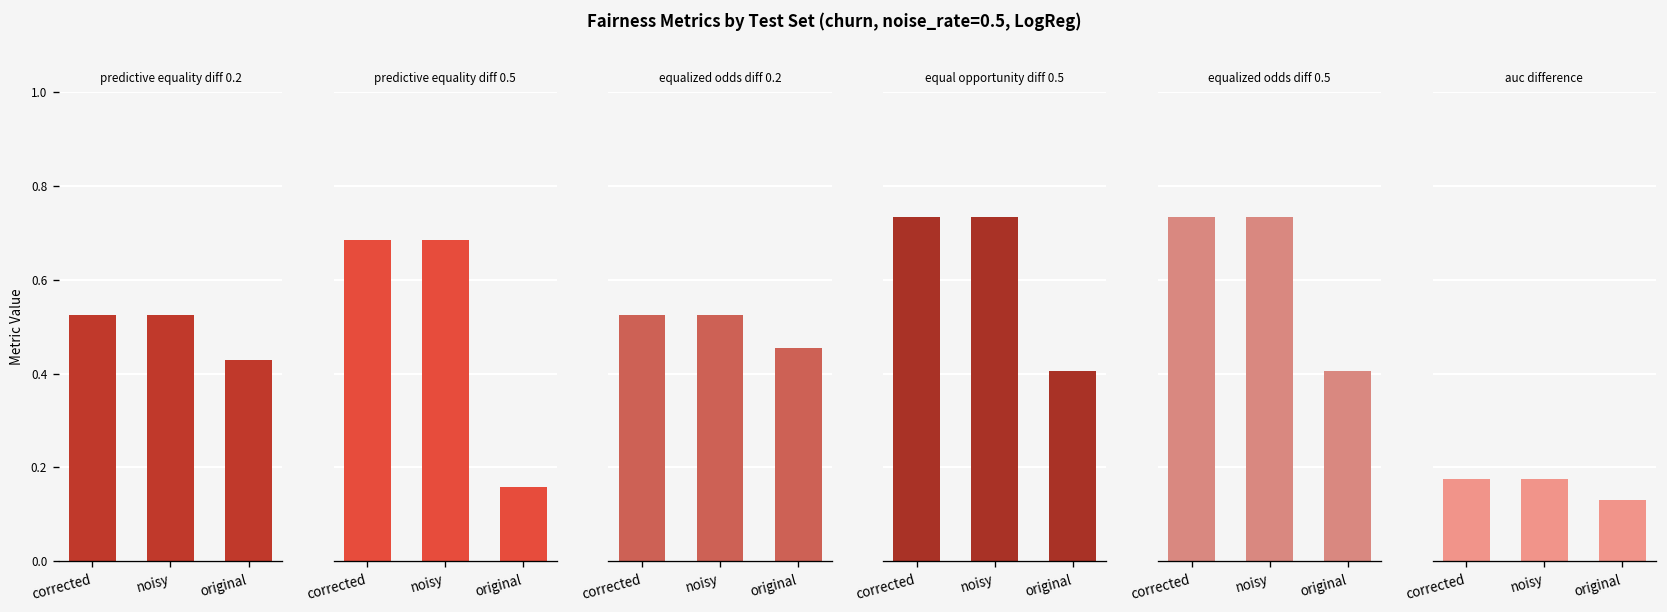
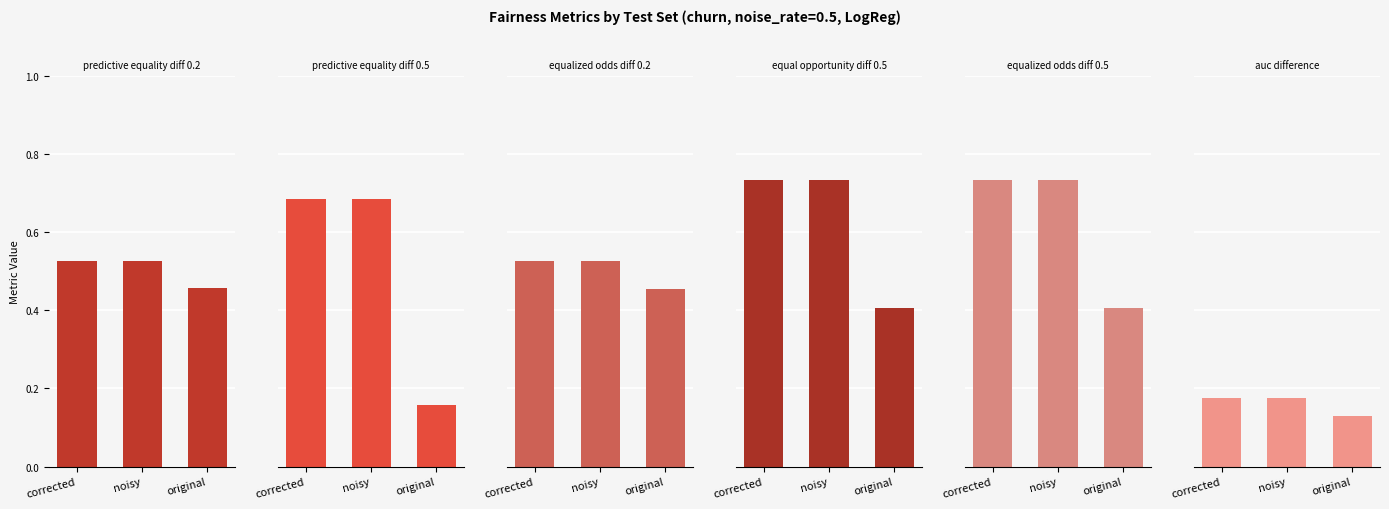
predictive equality diff 0.2, original: 0.43 -> 0.46
